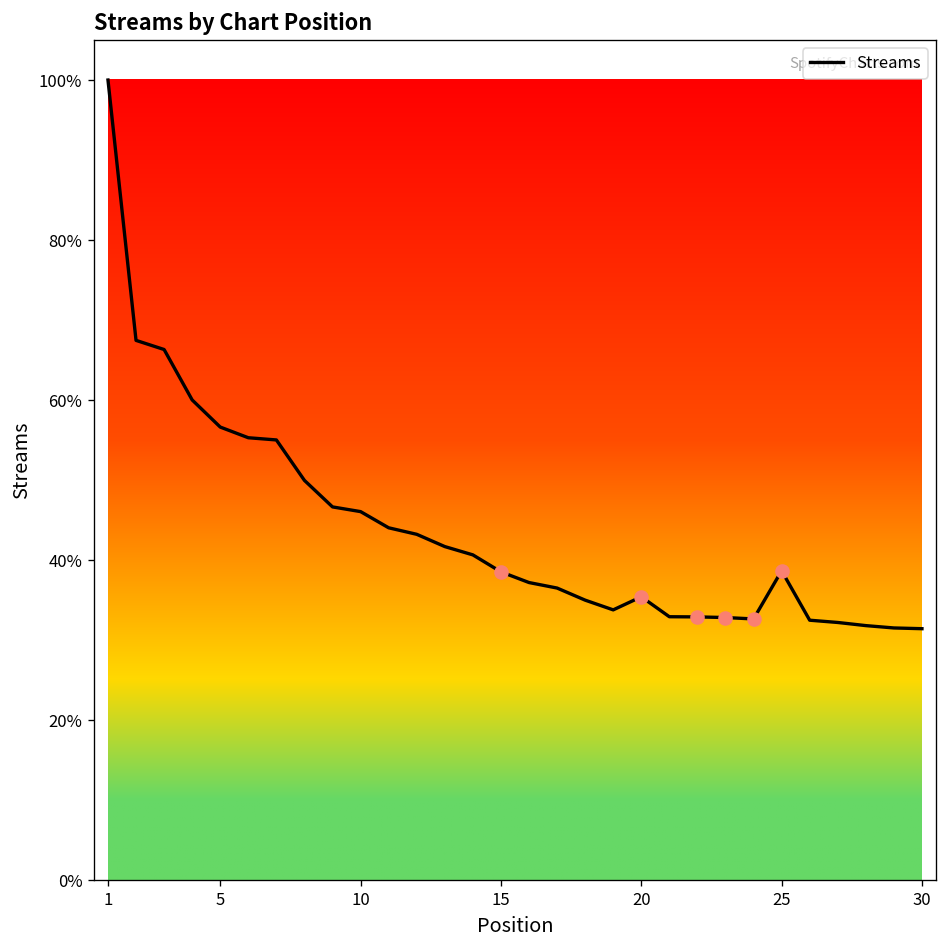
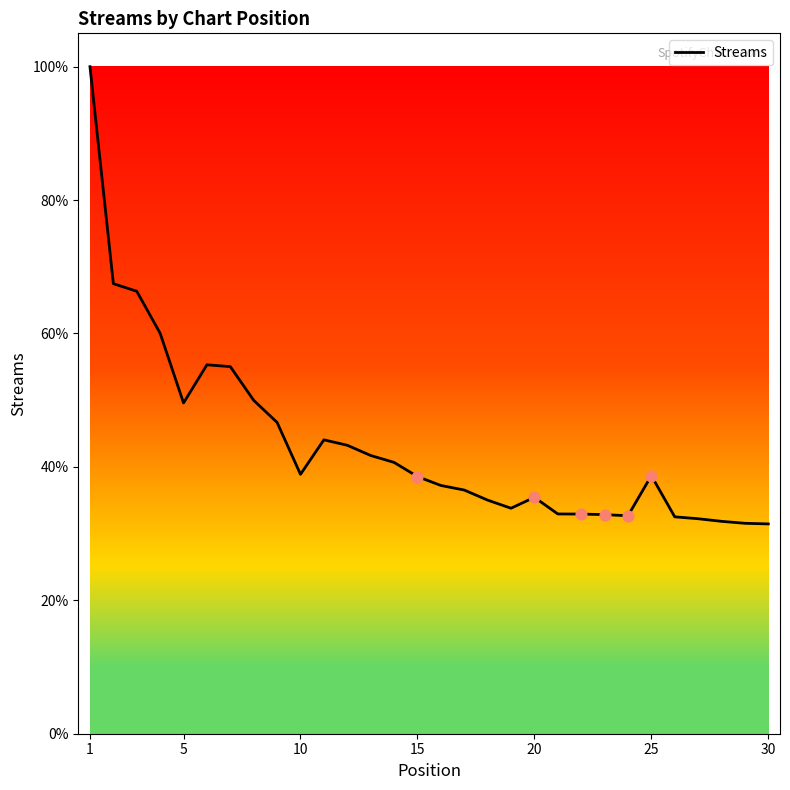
Streams, 5: 57% -> 50%
Streams, 10: 46% -> 39%
